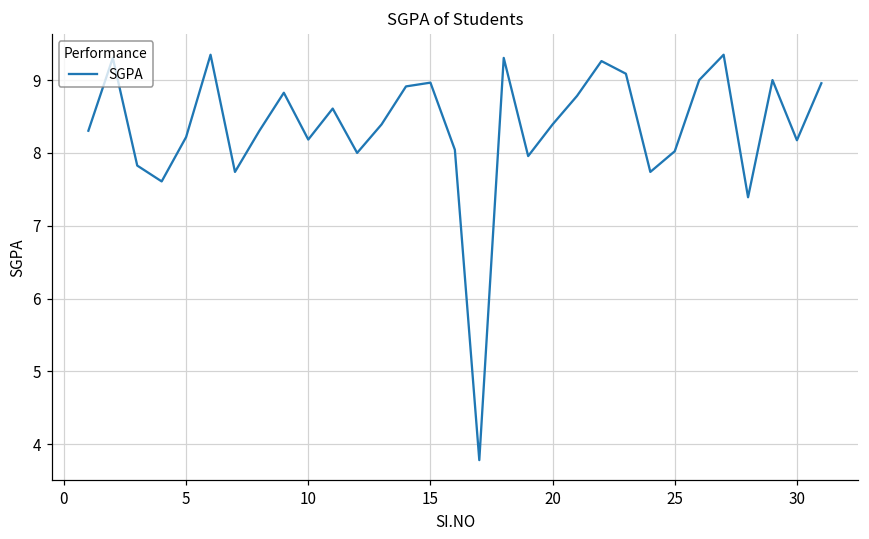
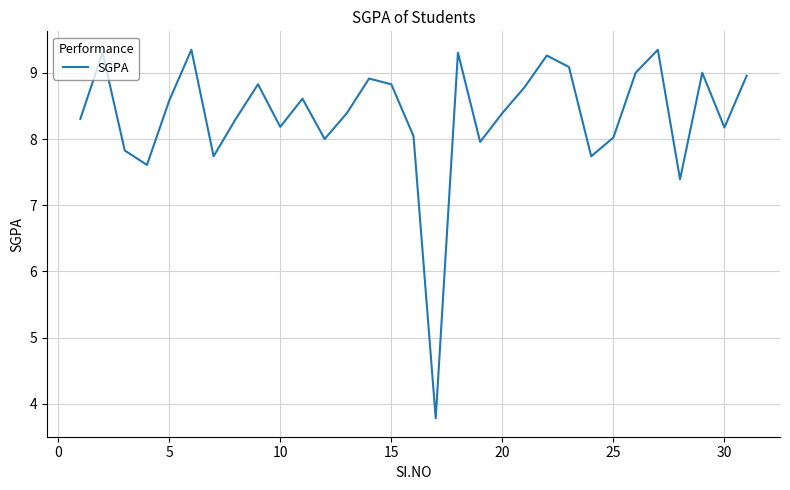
5: 8.2 -> 8.6
15: 9.0 -> 8.8
